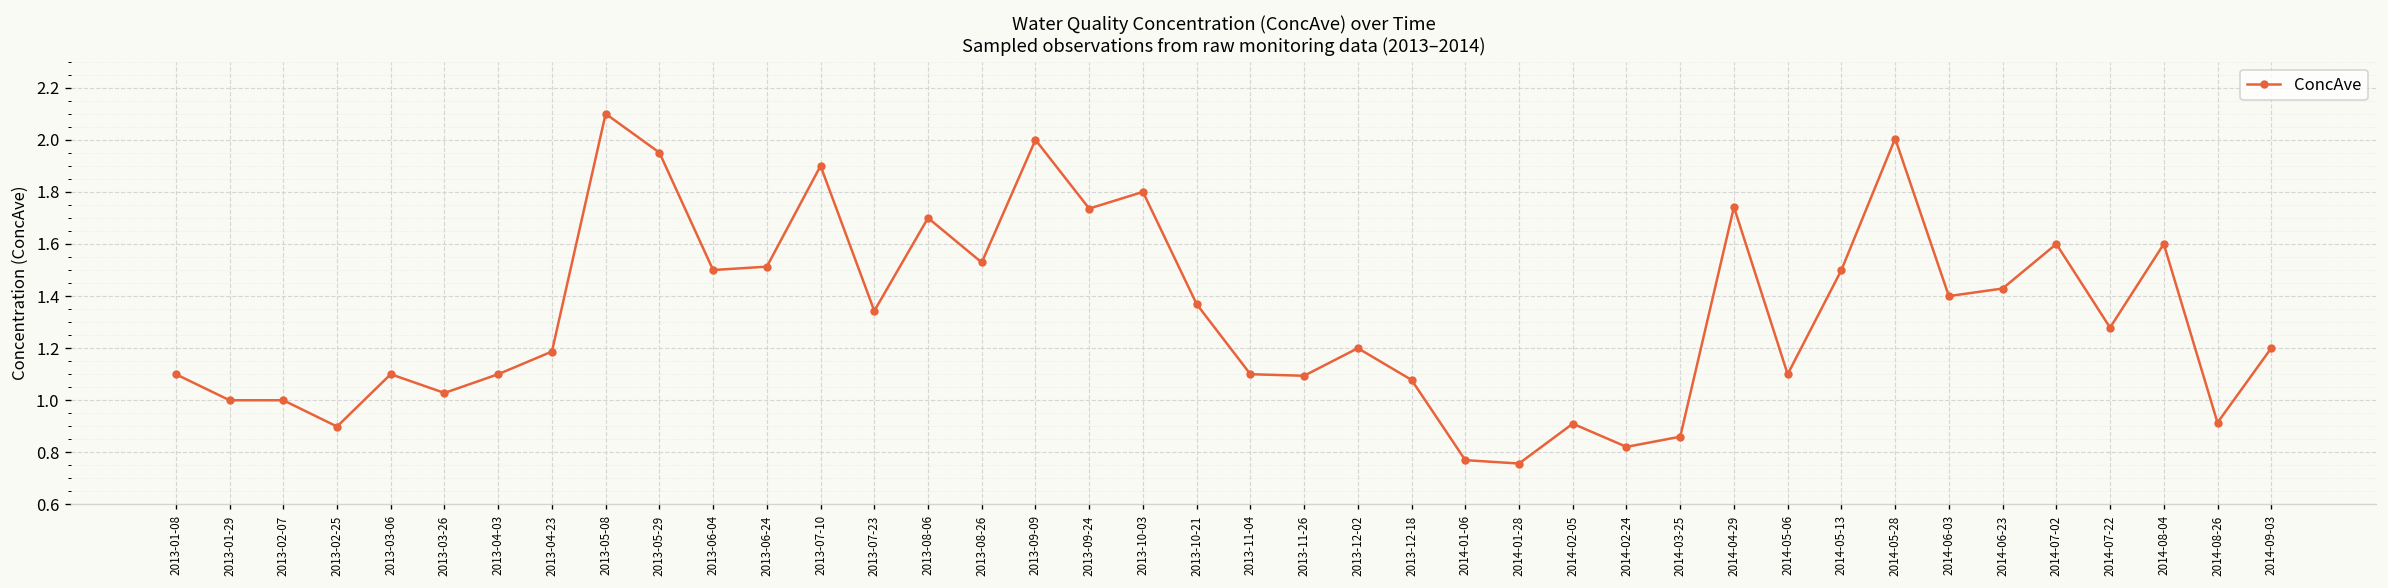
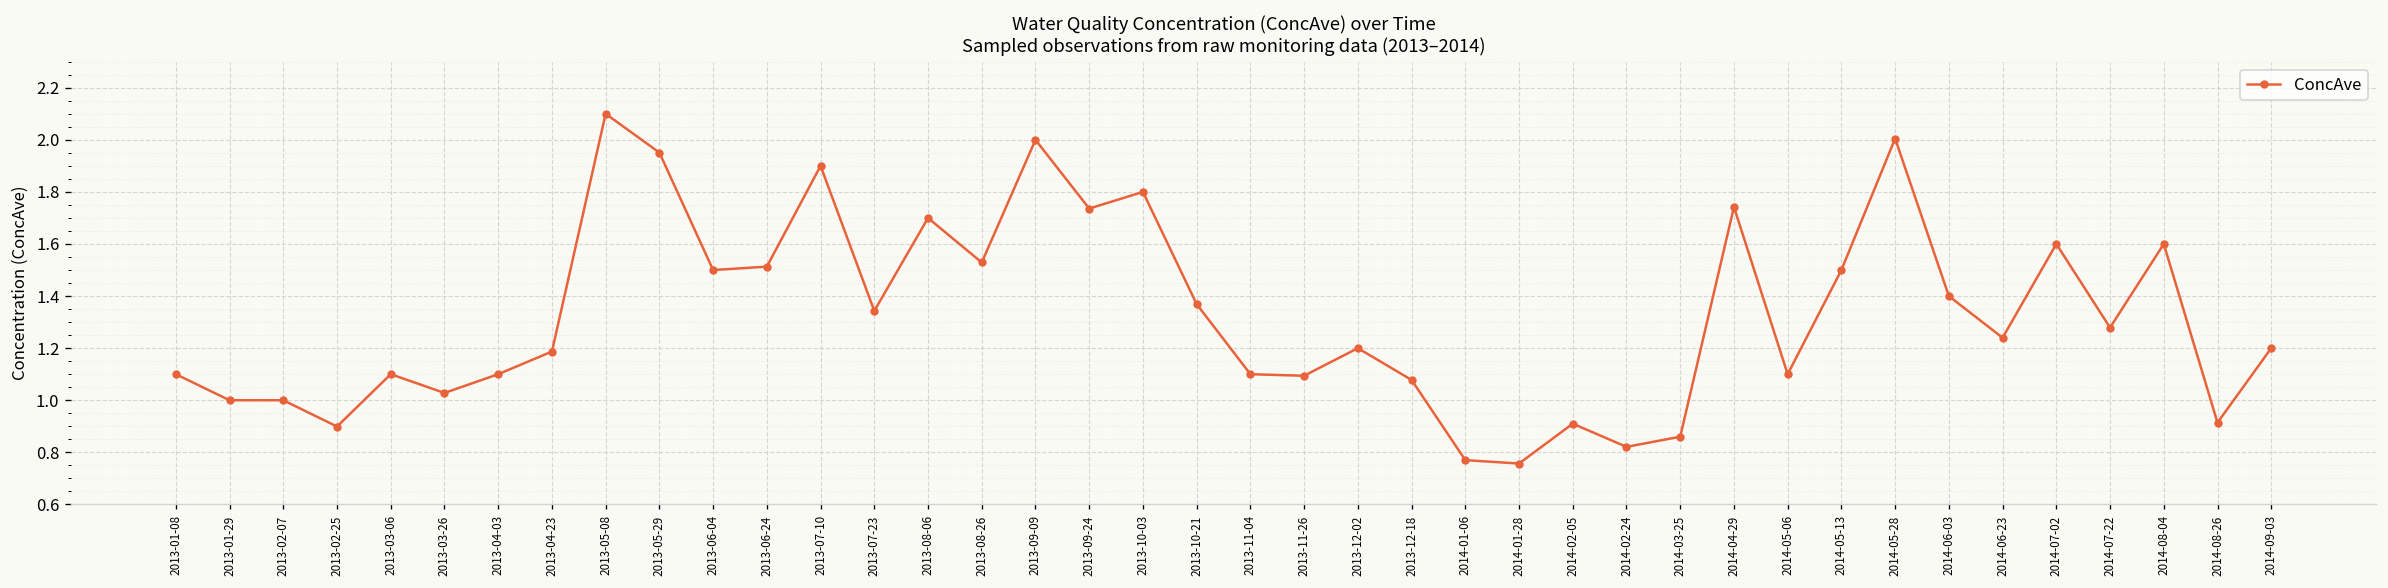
2014-06-23: 1.43 -> 1.24
